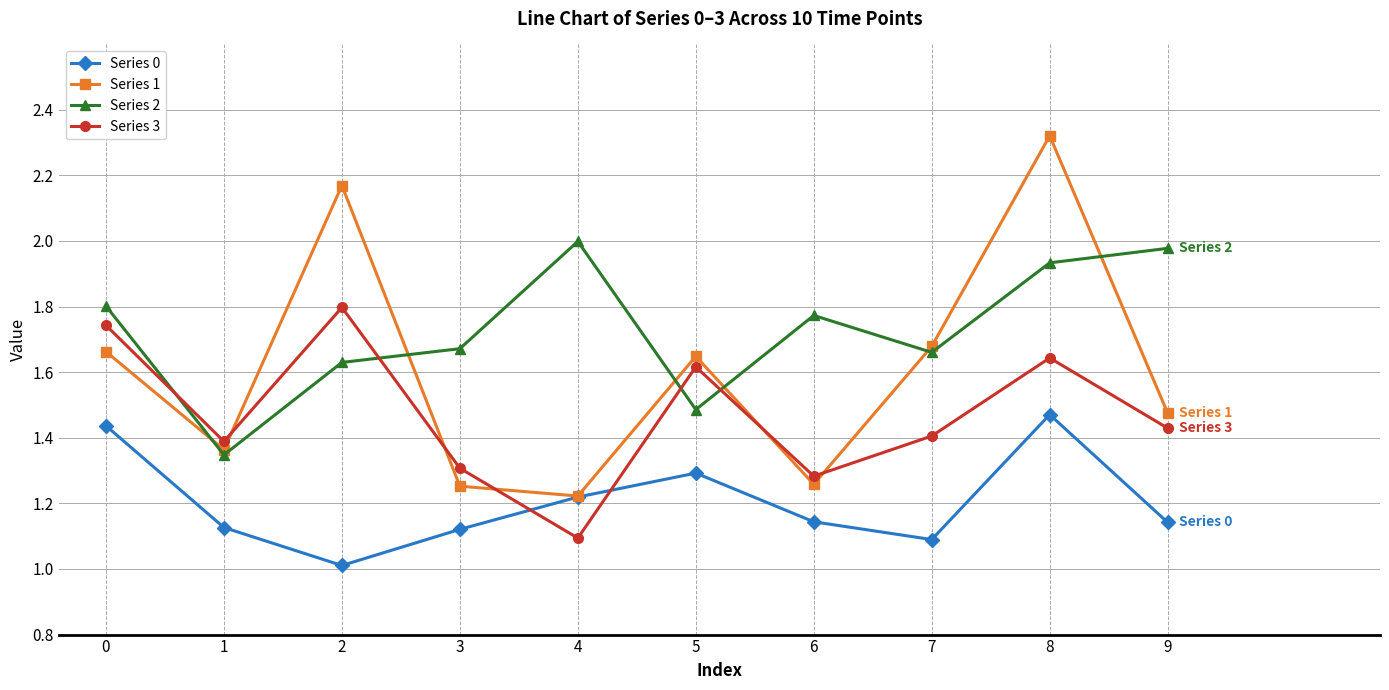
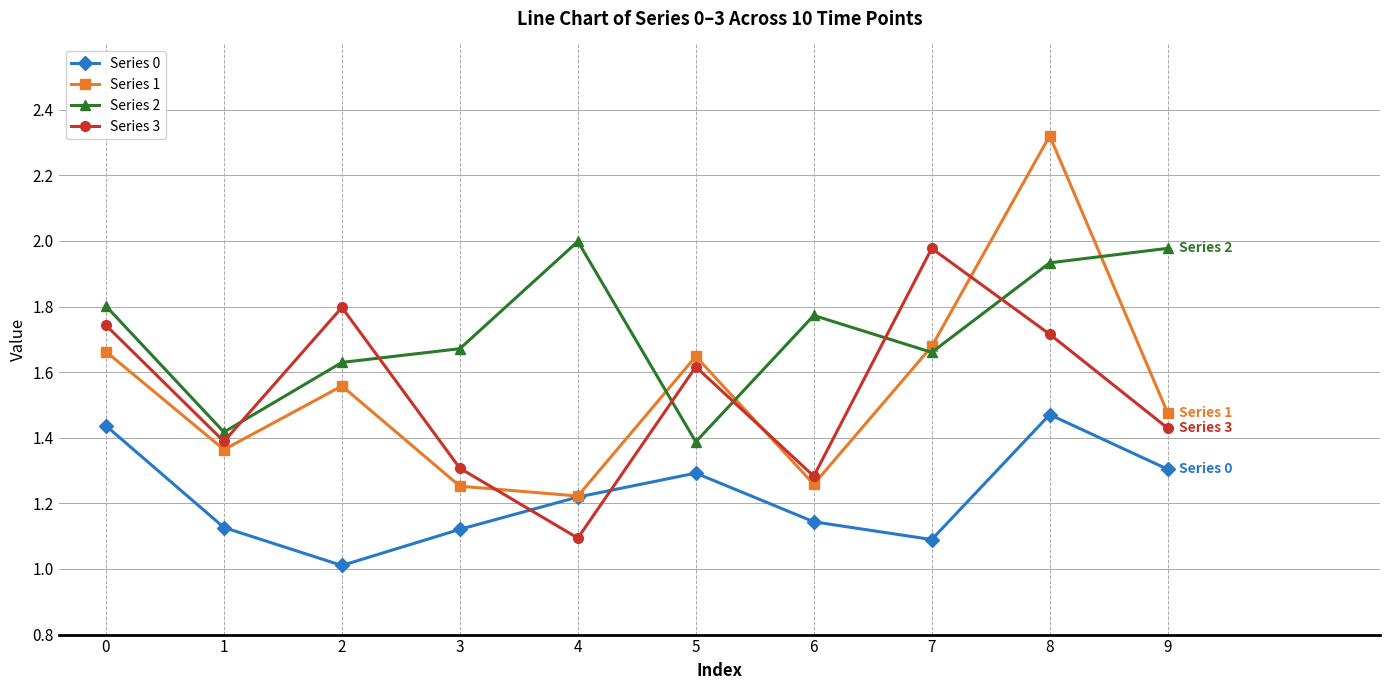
Series 2, 1: 1.35 -> 1.42
Series 1, 2: 2.17 -> 1.56
Series 2, 5: 1.49 -> 1.39
Series 3, 7: 1.41 -> 1.98
Series 3, 8: 1.64 -> 1.72
Series 0, 9: 1.14 -> 1.30
